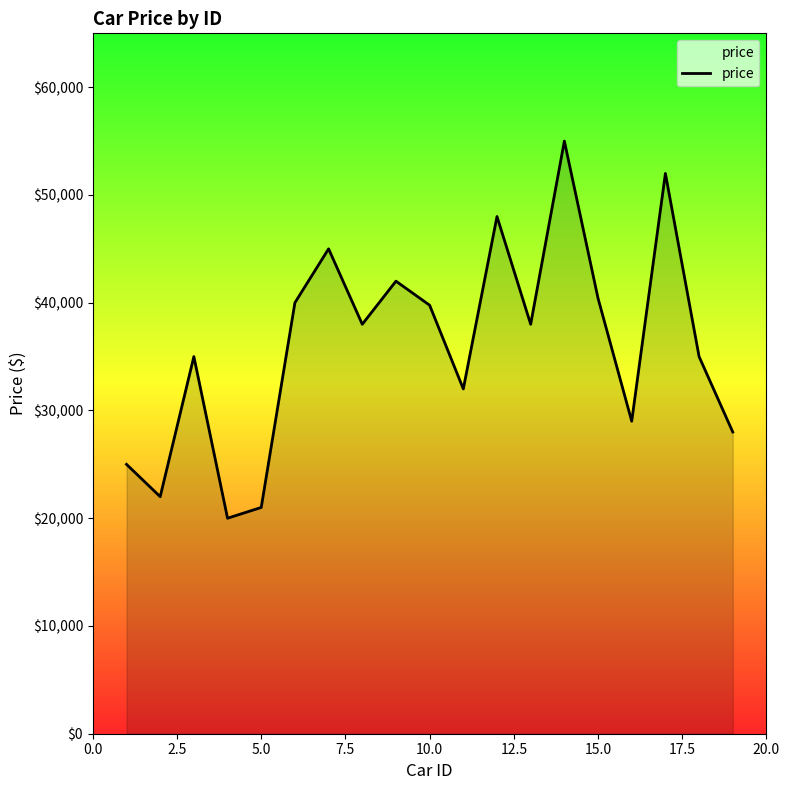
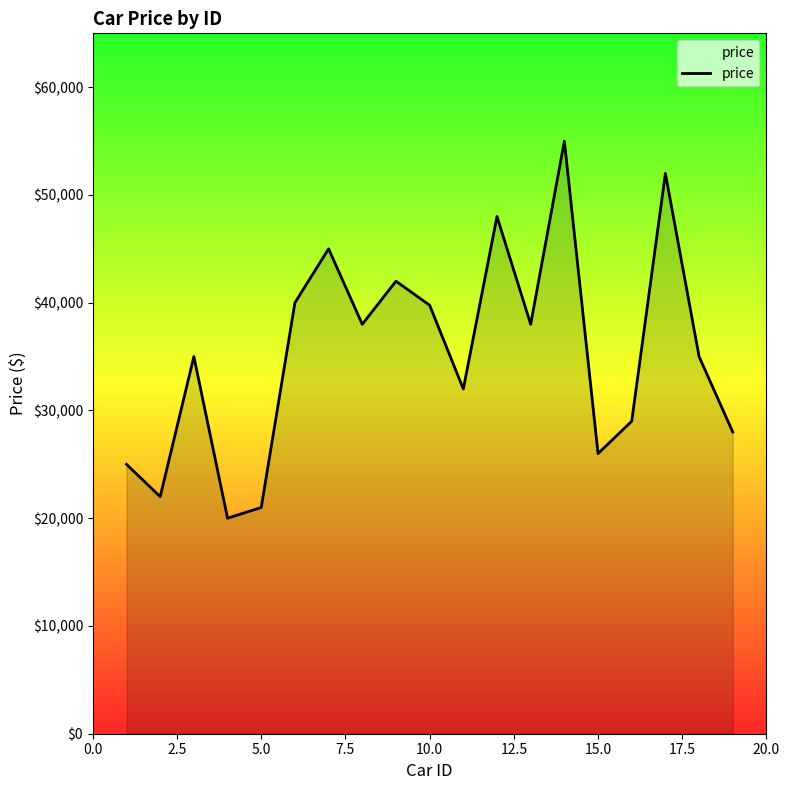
15.0: $40,400 -> $26,000
